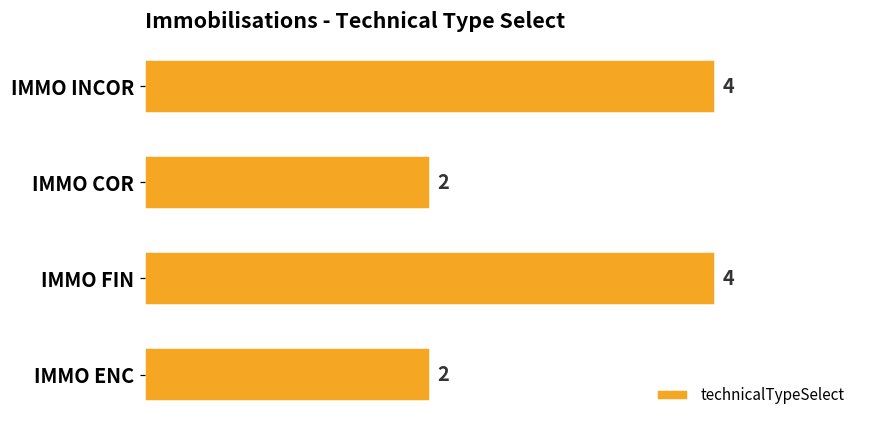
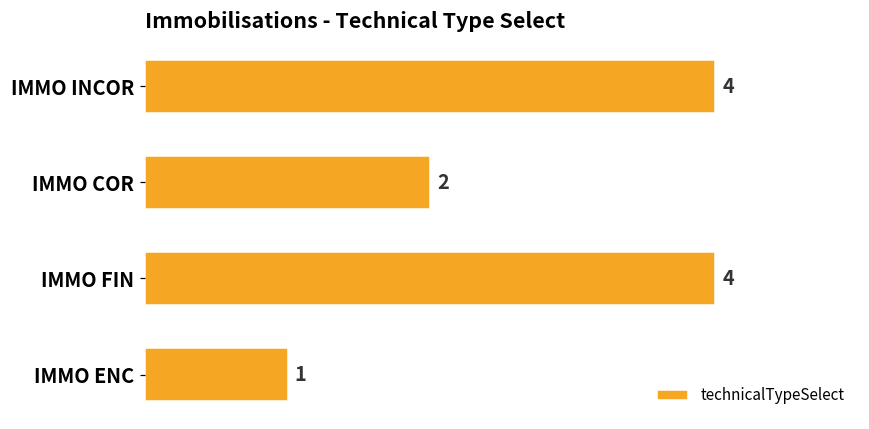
IMMO ENC: 2 -> 1
